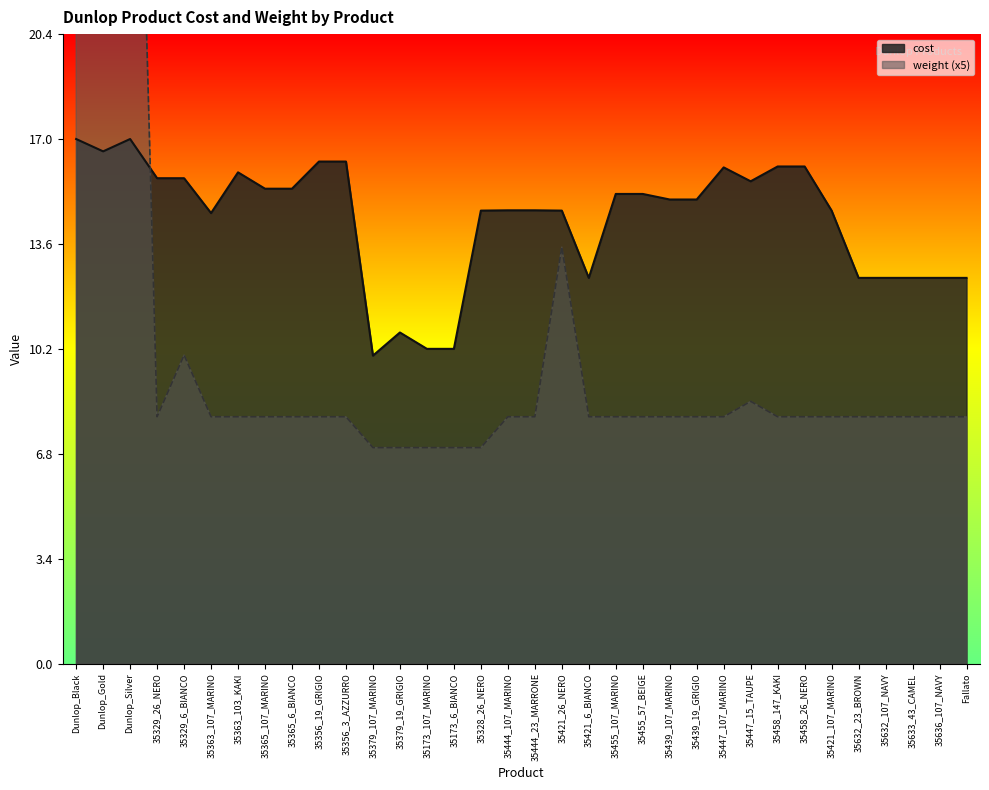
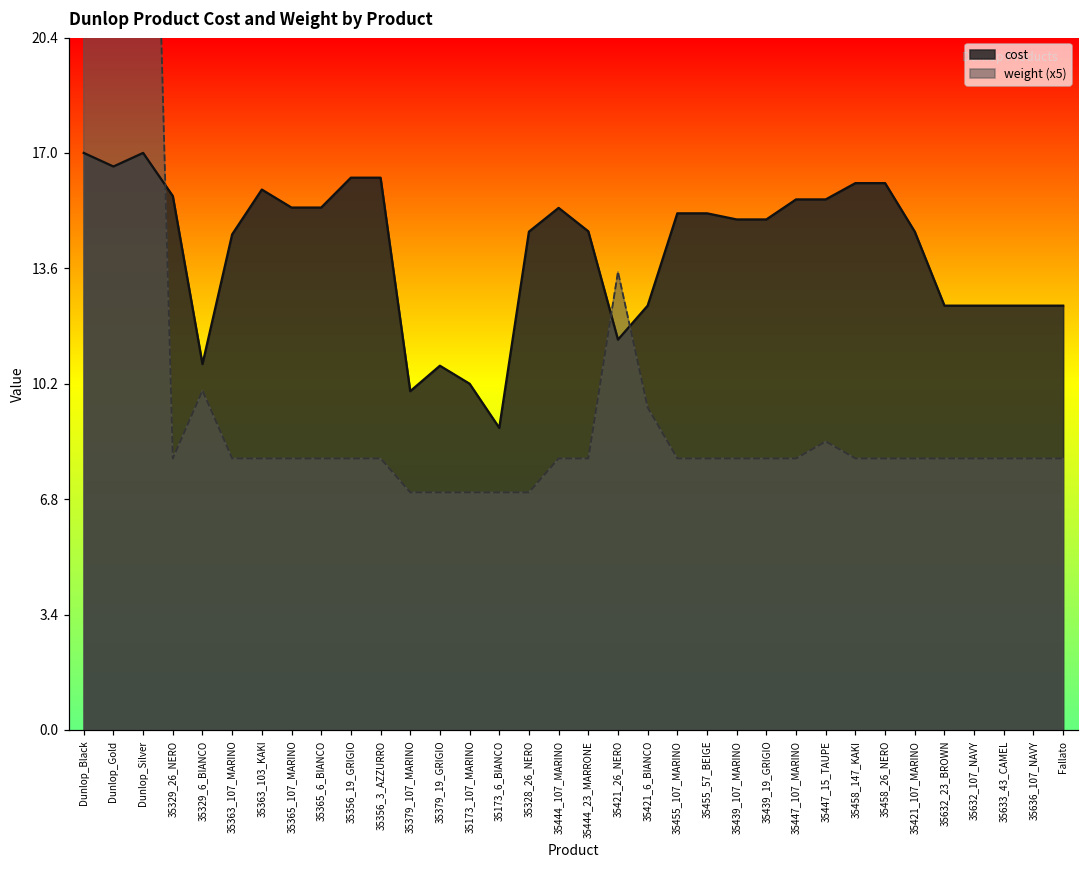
cost, 35329_6_BIANCO: 15.7 -> 10.8
cost, 35173_6_BIANCO: 10.2 -> 8.9
cost, 35444_107_MARINO: 14.7 -> 15.4
cost, 35421_26_NERO: 14.7 -> 11.5
weight (x5), 35421_6_BIANCO: 8.0 -> 9.5
cost, 35447_107_MARINO: 16.1 -> 15.6
